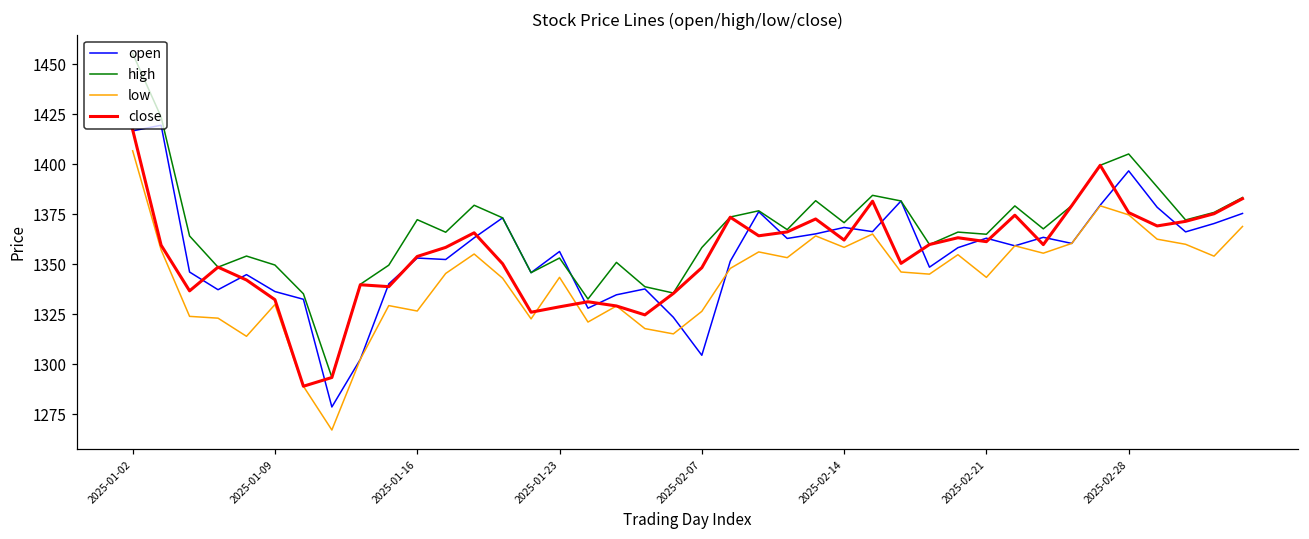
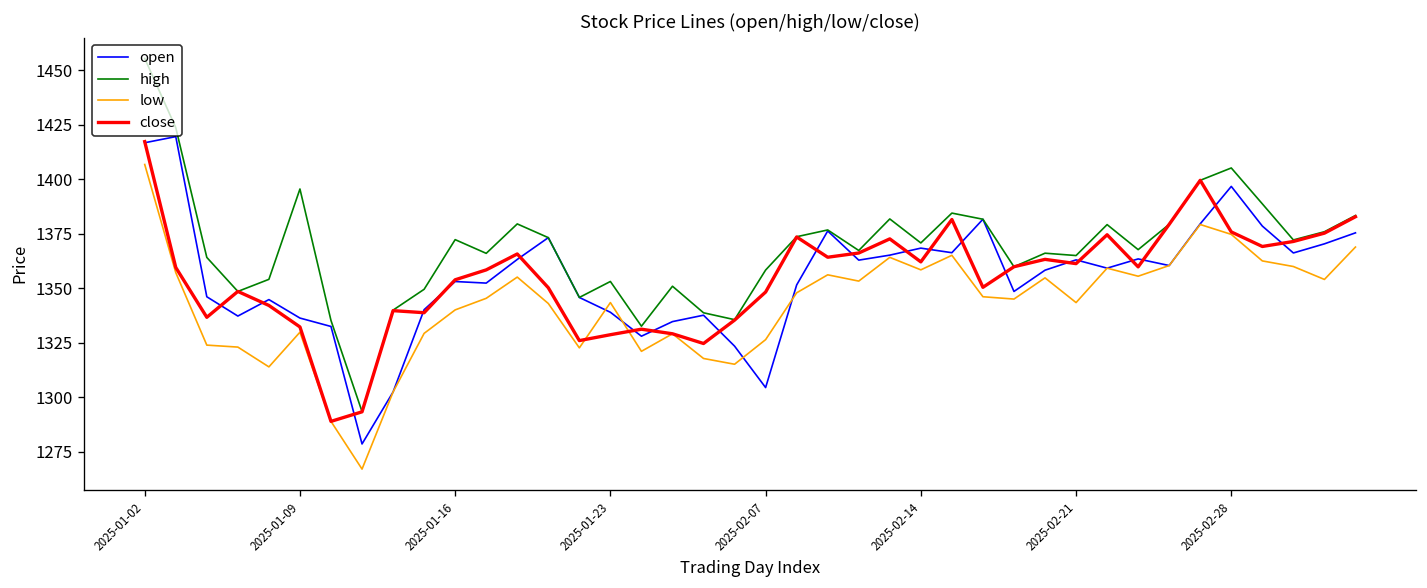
high, 2025-01-09: 1350 -> 1396
low, 2025-01-16: 1327 -> 1340
open, 2025-01-23: 1356 -> 1339
